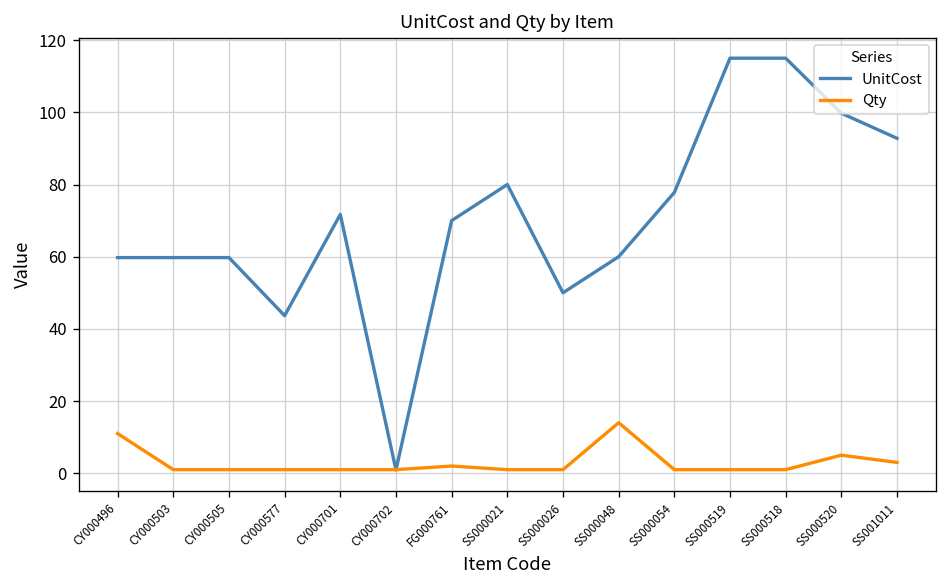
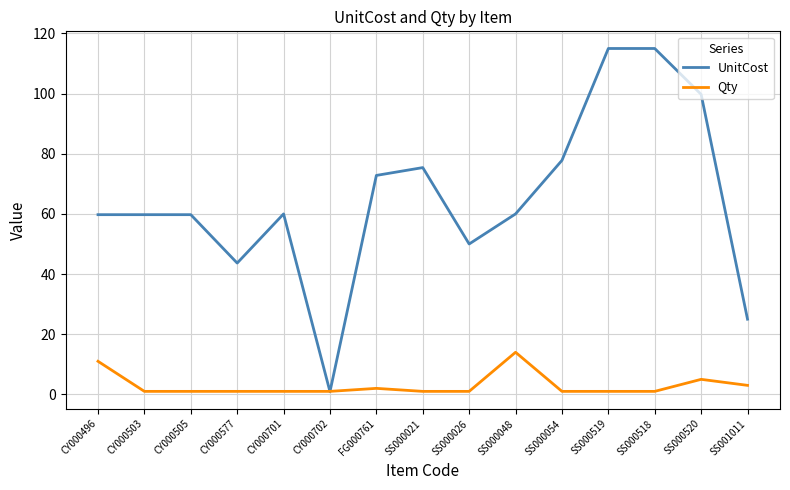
UnitCost, CY000701: 72 -> 60
UnitCost, FG000761: 70 -> 73
UnitCost, SS000021: 80 -> 75
UnitCost, SS001011: 93 -> 25
